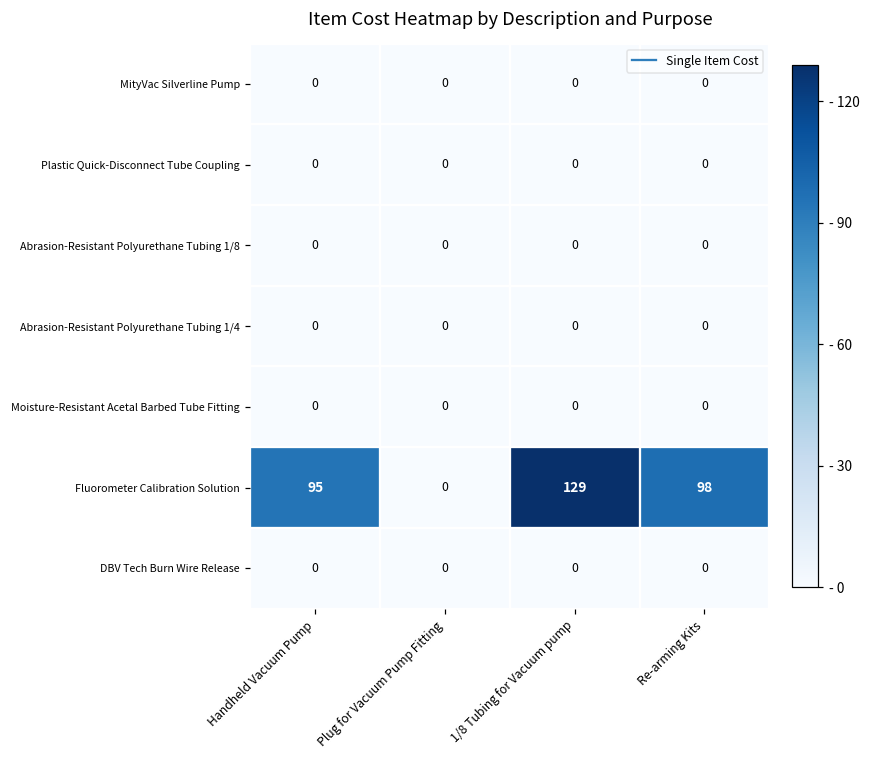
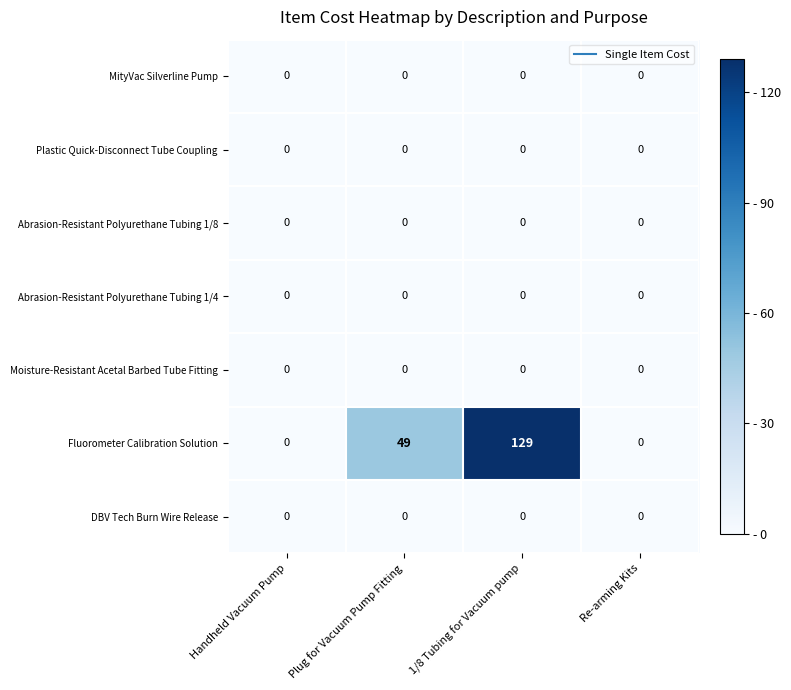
Fluorometer Calibration Solution, Handheld Vacuum Pump: 95 -> 0
Fluorometer Calibration Solution, Plug for Vacuum Pump Fitting: 0 -> 49
Fluorometer Calibration Solution, Re-arming Kits: 98 -> 0
